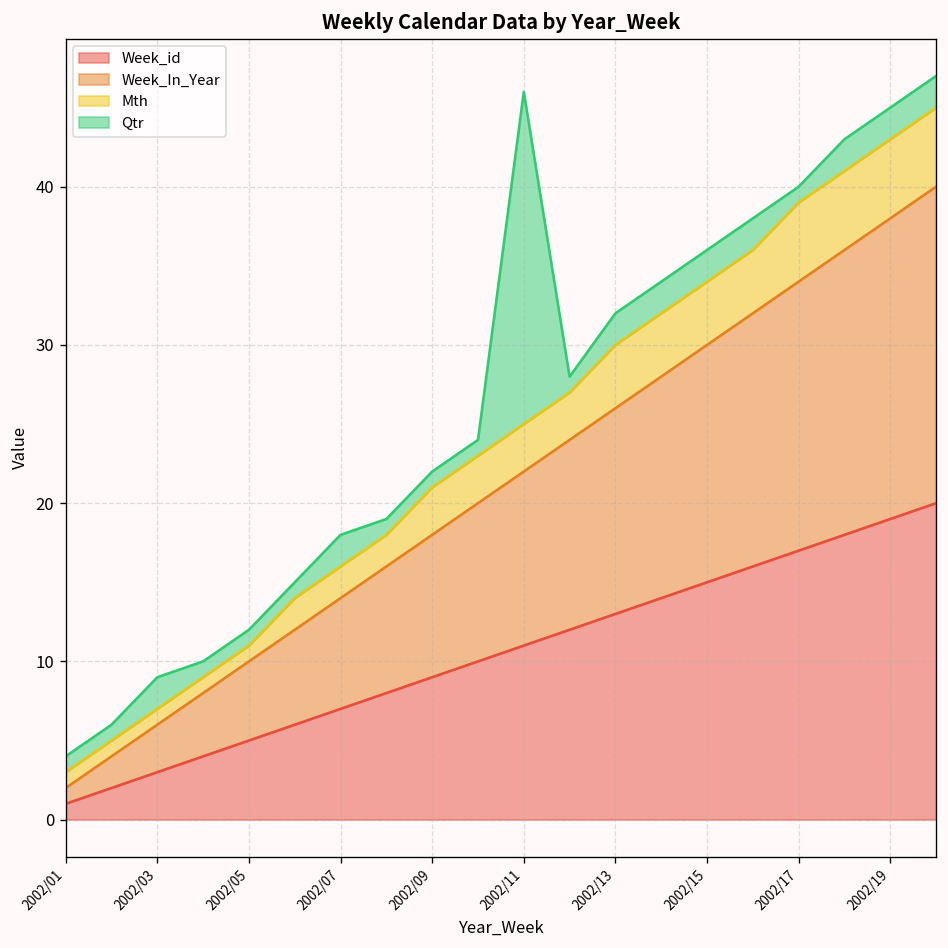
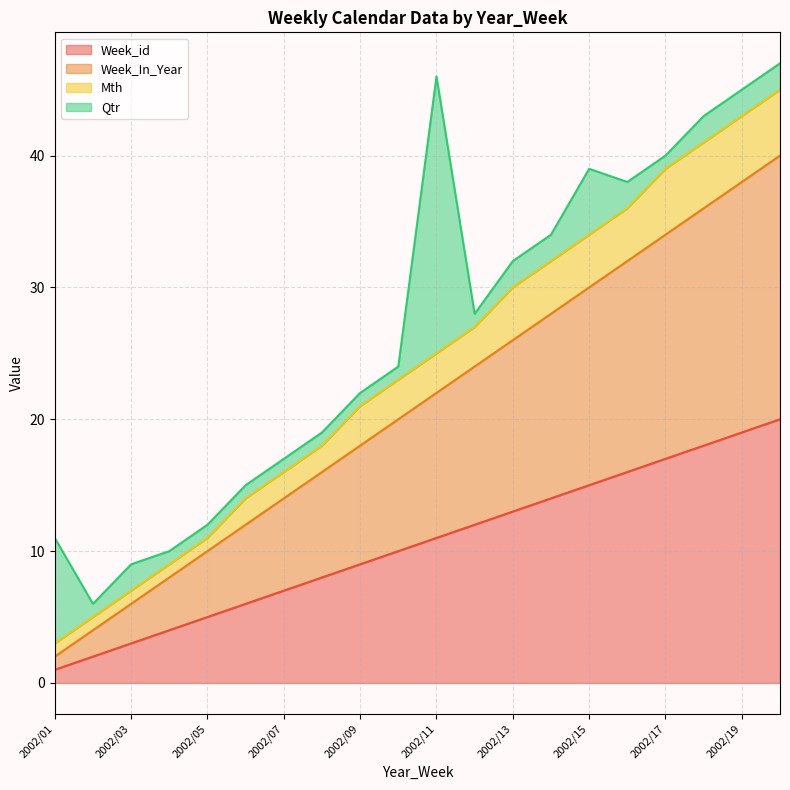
Qtr, 2002/01: 1 -> 8
Qtr, 2002/07: 2 -> 1
Qtr, 2002/15: 2 -> 5
